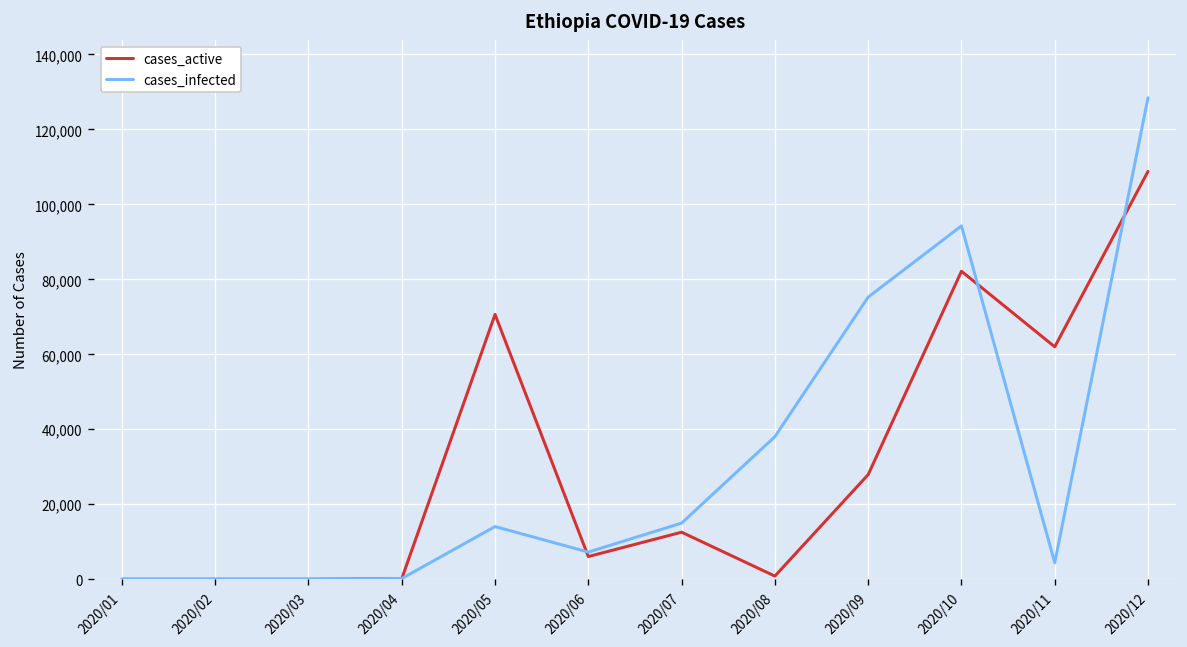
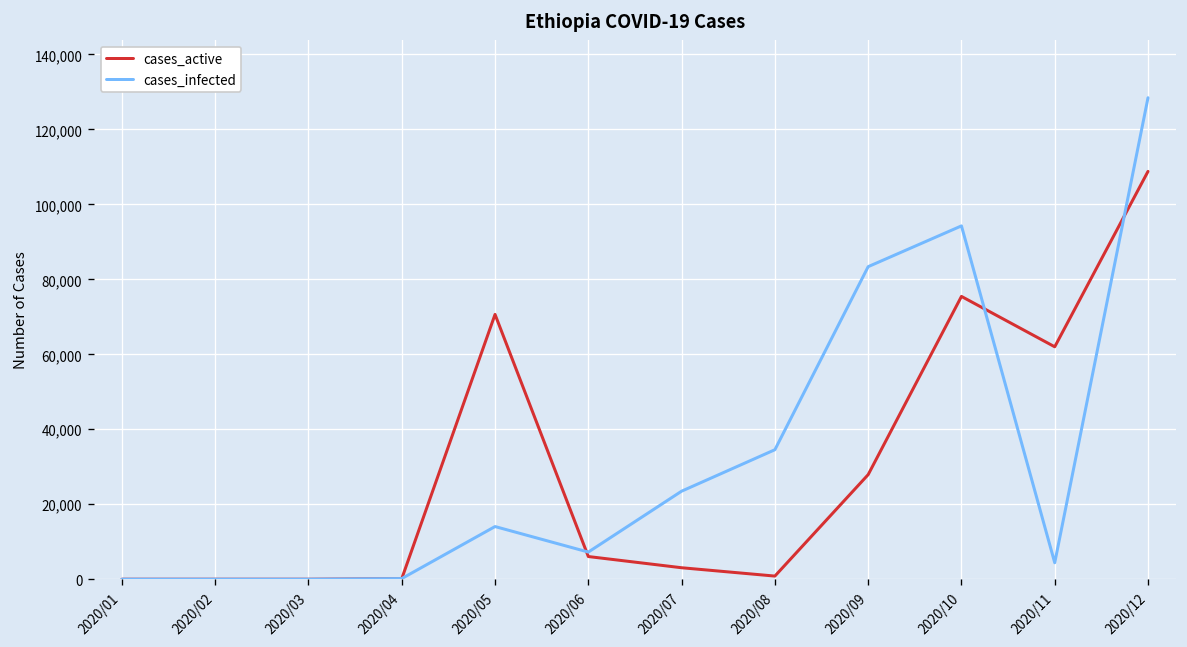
cases_active, 2020/07: 13,000 -> 3,000
cases_infected, 2020/07: 15,000 -> 23,000
cases_infected, 2020/08: 38,000 -> 35,000
cases_infected, 2020/09: 75,000 -> 83,000
cases_active, 2020/10: 82,000 -> 75,000
